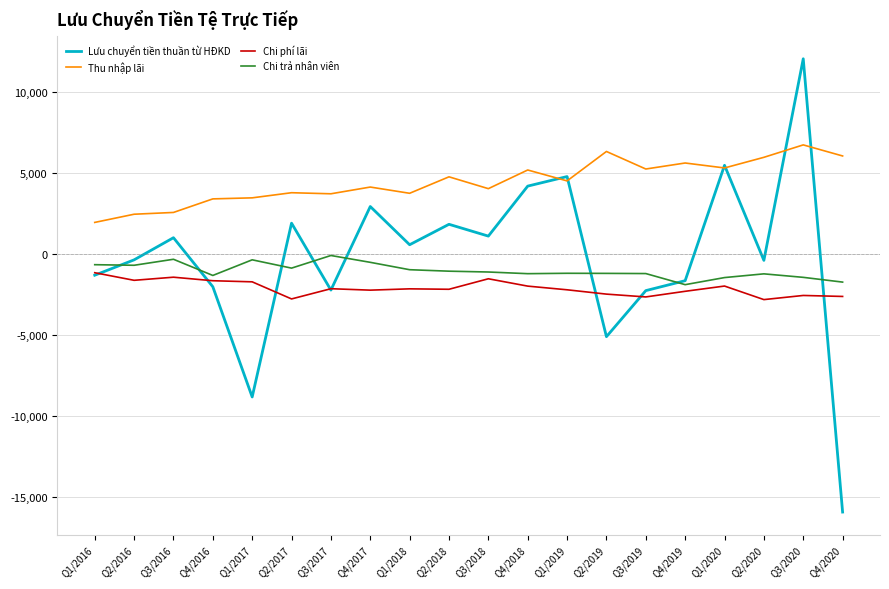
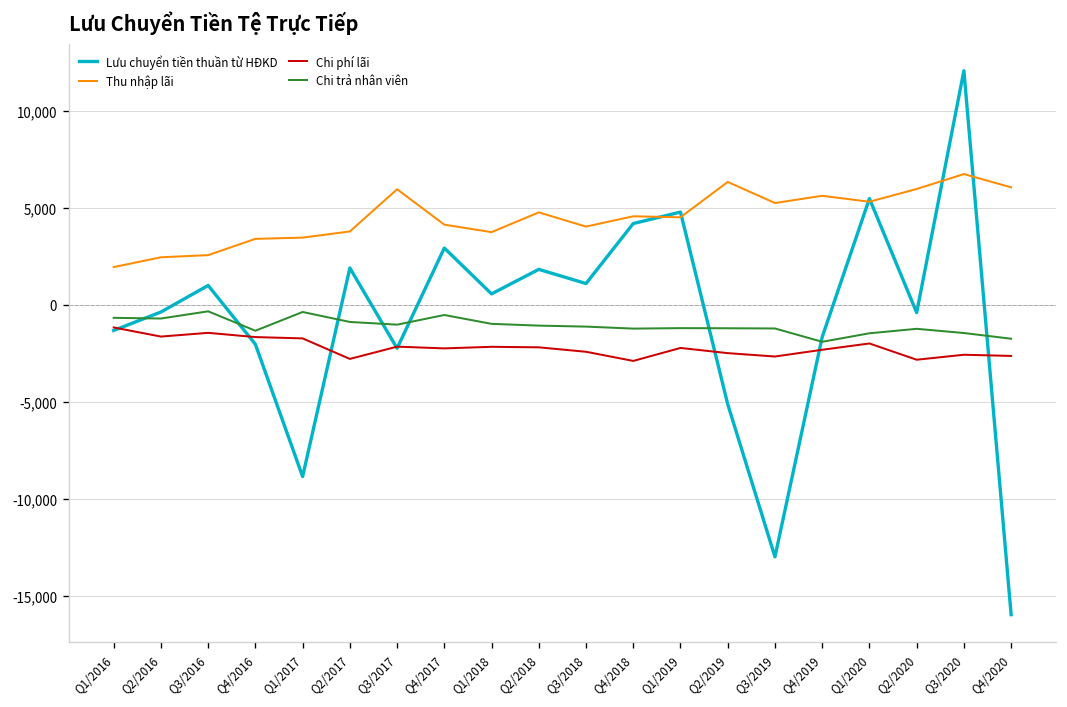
Thu nhập lãi, Q3/2017: 3,700 -> 5,900
Chi trả nhân viên, Q3/2017: -100 -> -1,000
Chi phí lãi, Q3/2018: -1,500 -> -2,400
Thu nhập lãi, Q4/2018: 5,200 -> 4,600
Chi phí lãi, Q4/2018: -2,000 -> -2,900
Lưu chuyển tiền thuần từ HĐKD, Q3/2019: -2,300 -> -13,000
